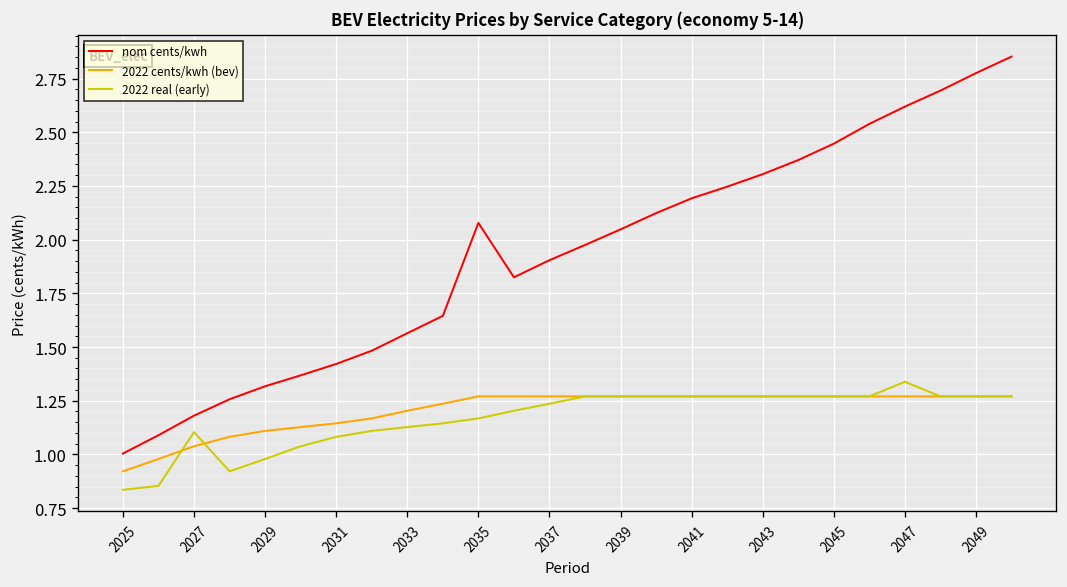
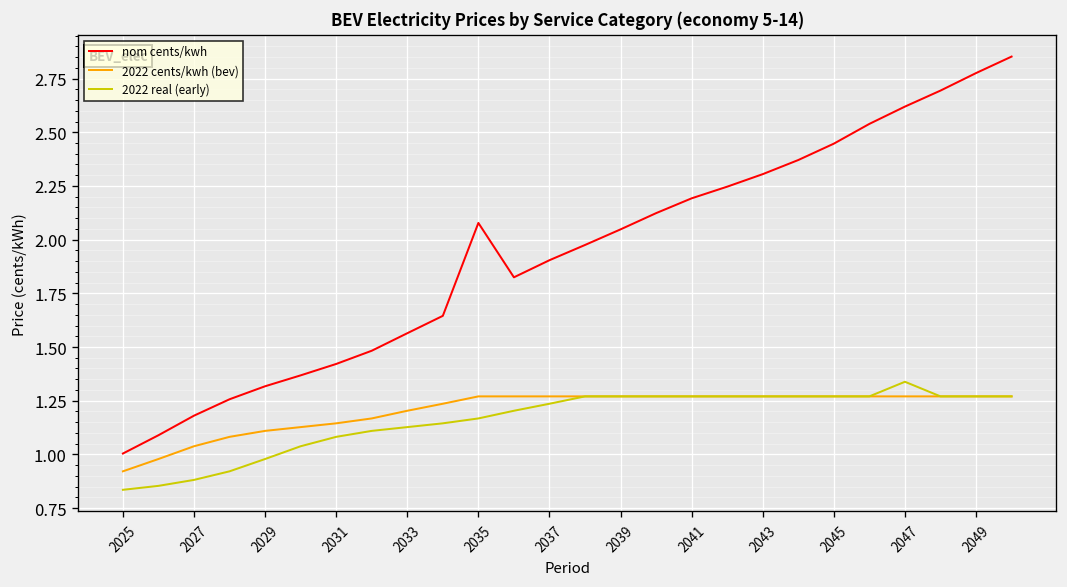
2022 real (early), 2027: 1.10 -> 0.88
